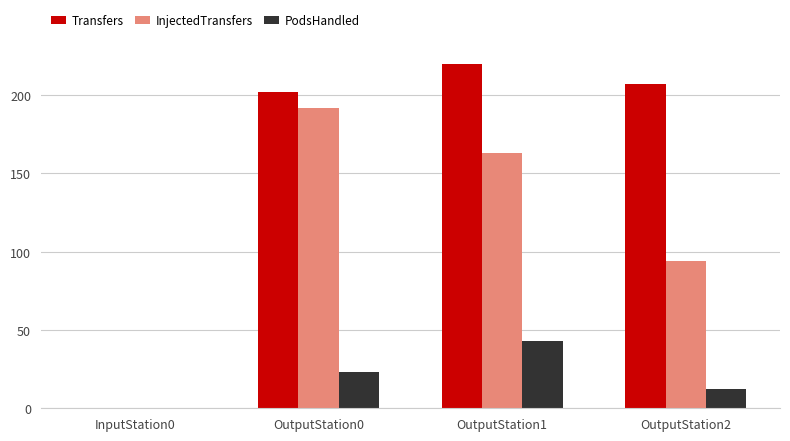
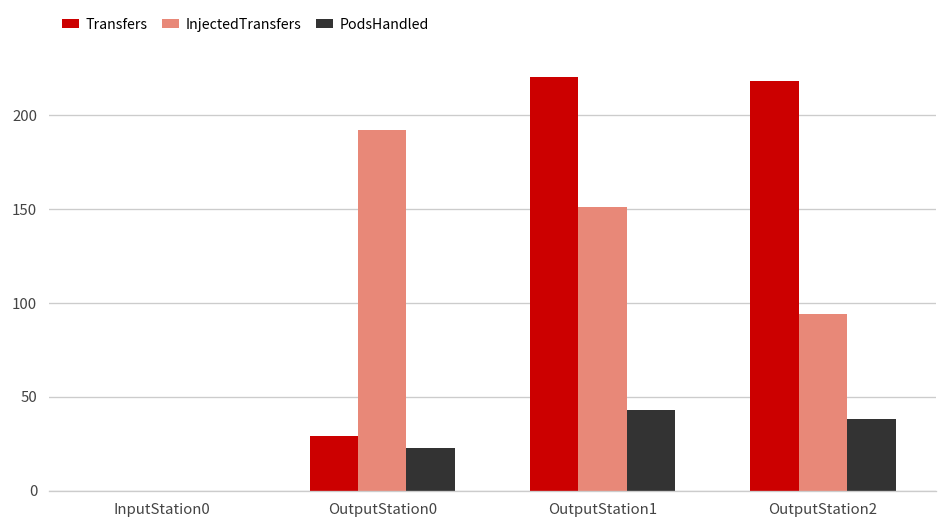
Transfers, OutputStation0: 202 -> 29
InjectedTransfers, OutputStation1: 163 -> 151
Transfers, OutputStation2: 207 -> 218
PodsHandled, OutputStation2: 12 -> 38
